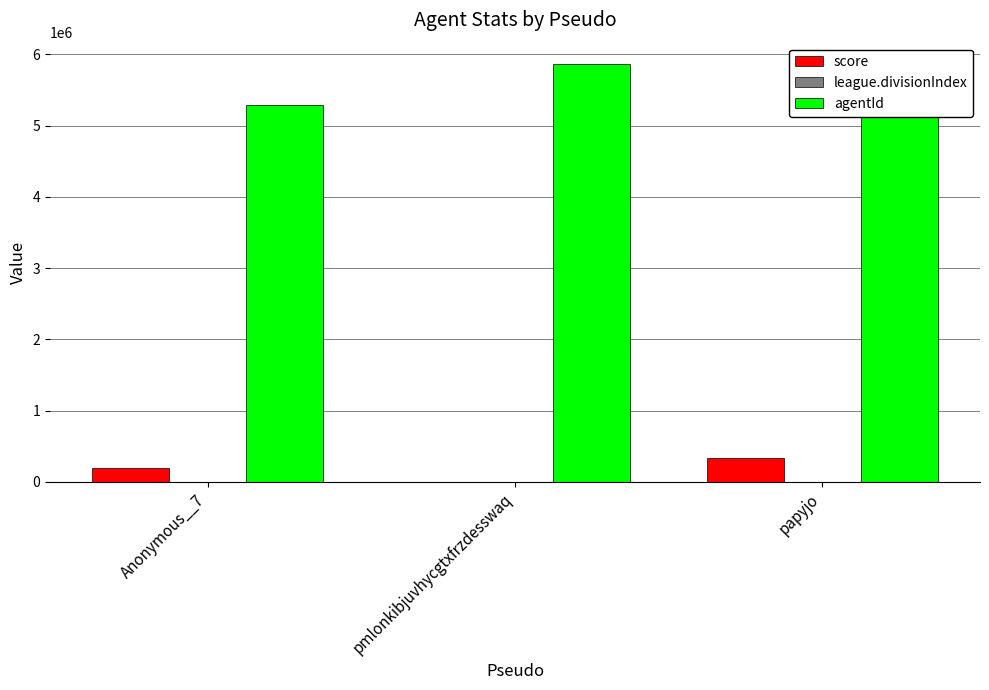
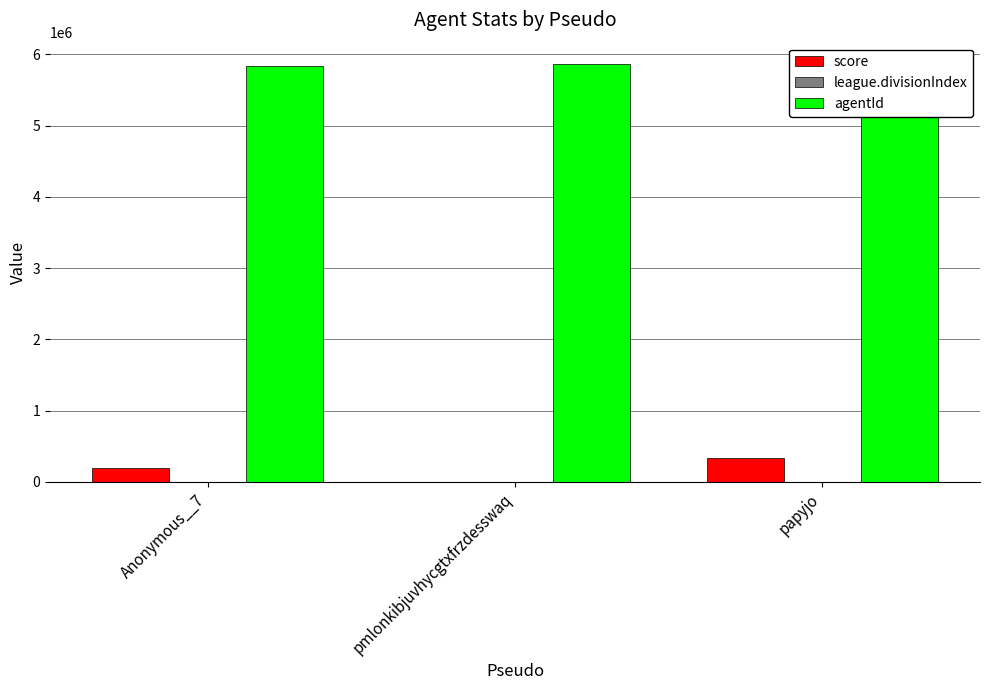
agentId, Anonymous__7: 5300000 -> 5800000
